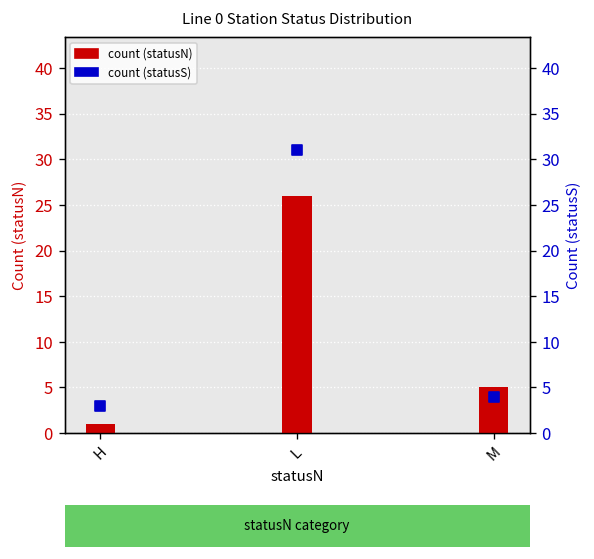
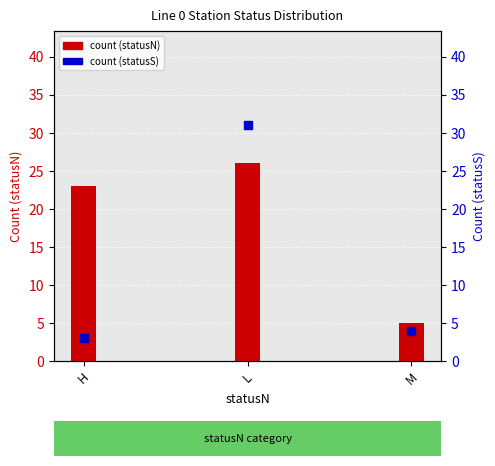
count (statusN), H: 1 -> 23
